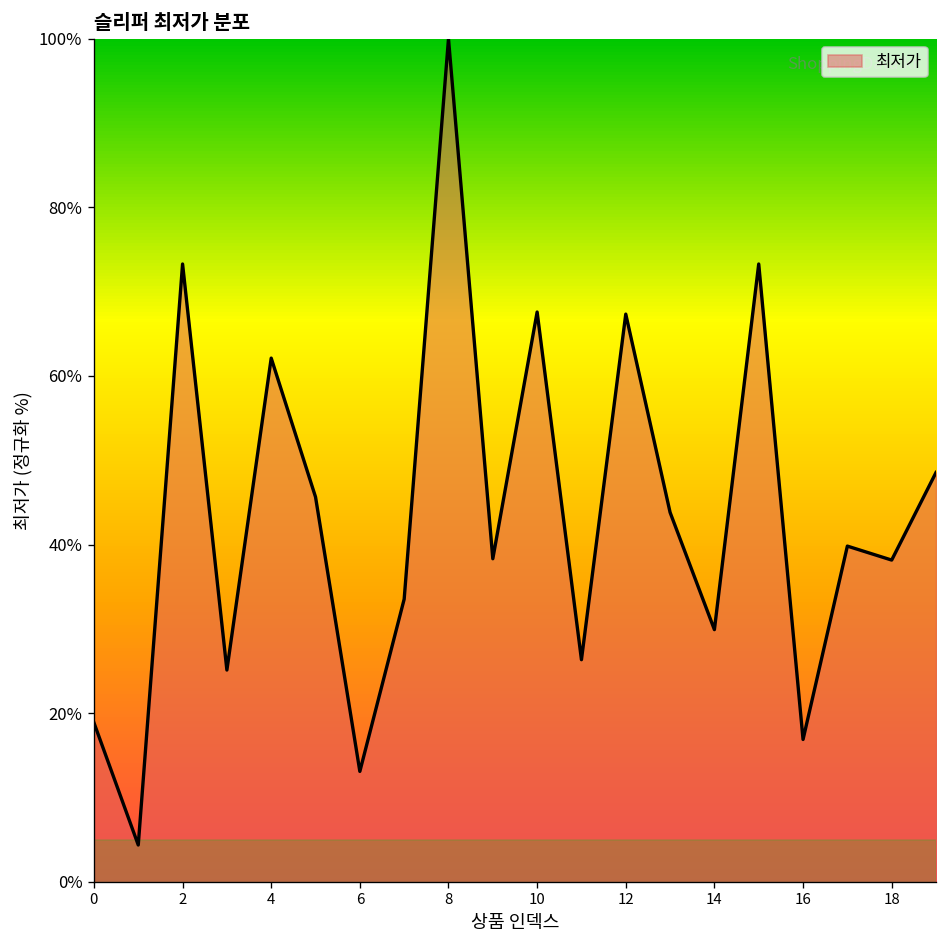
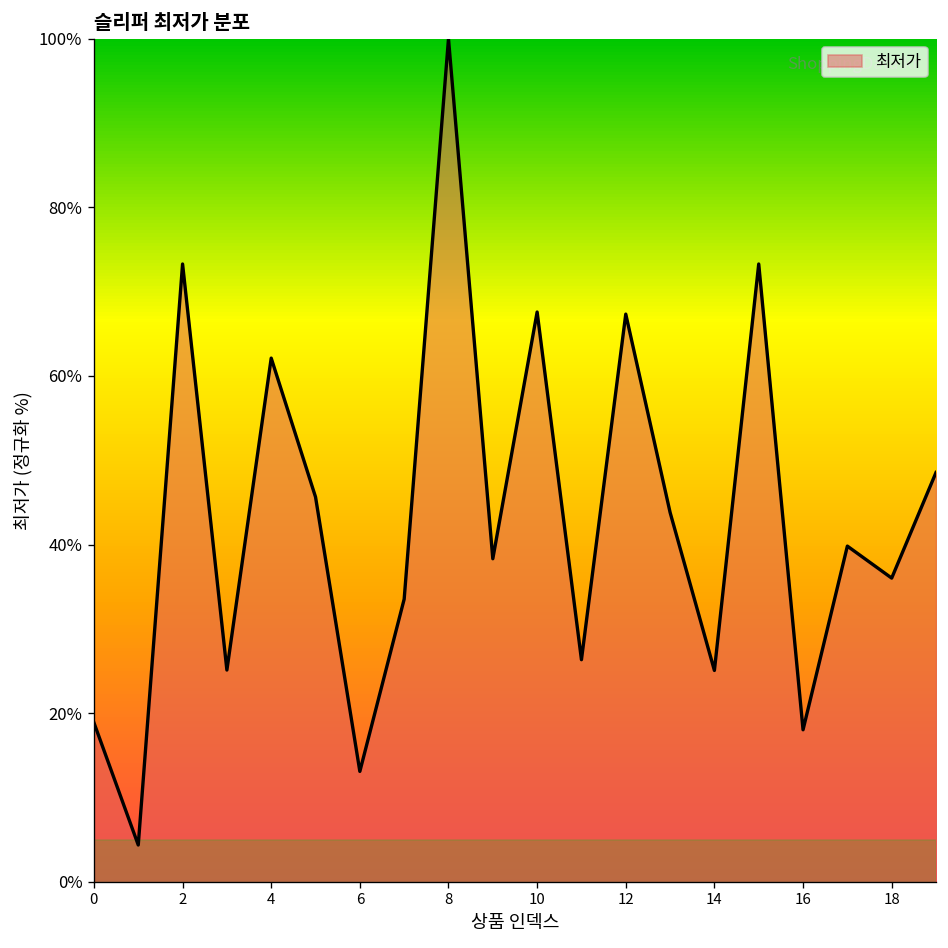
14: 30% -> 25%
16: 17% -> 18%
18: 38% -> 36%
